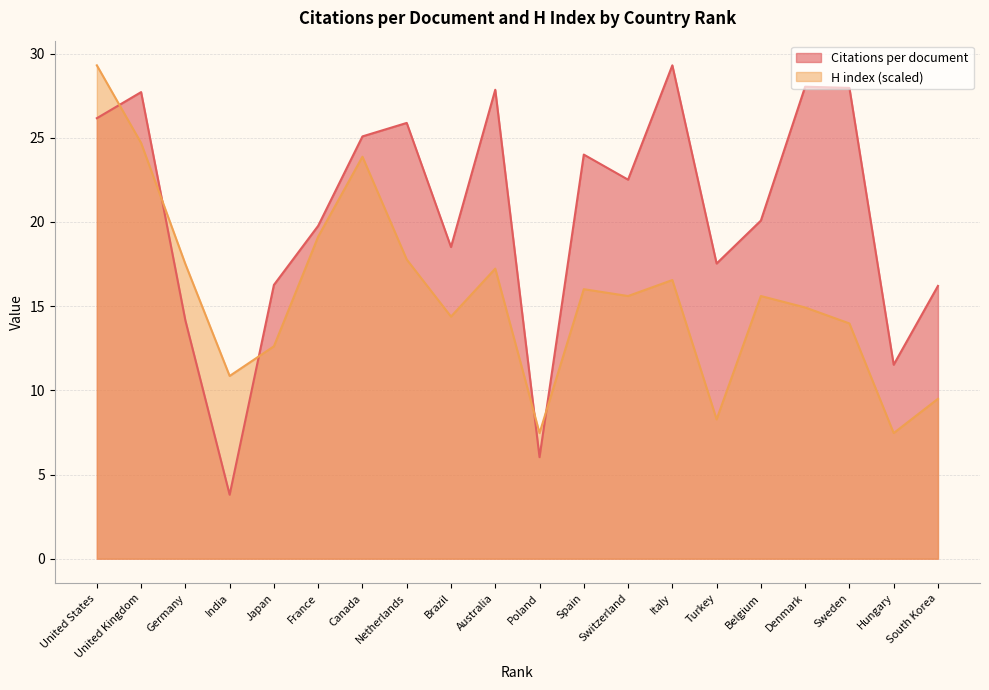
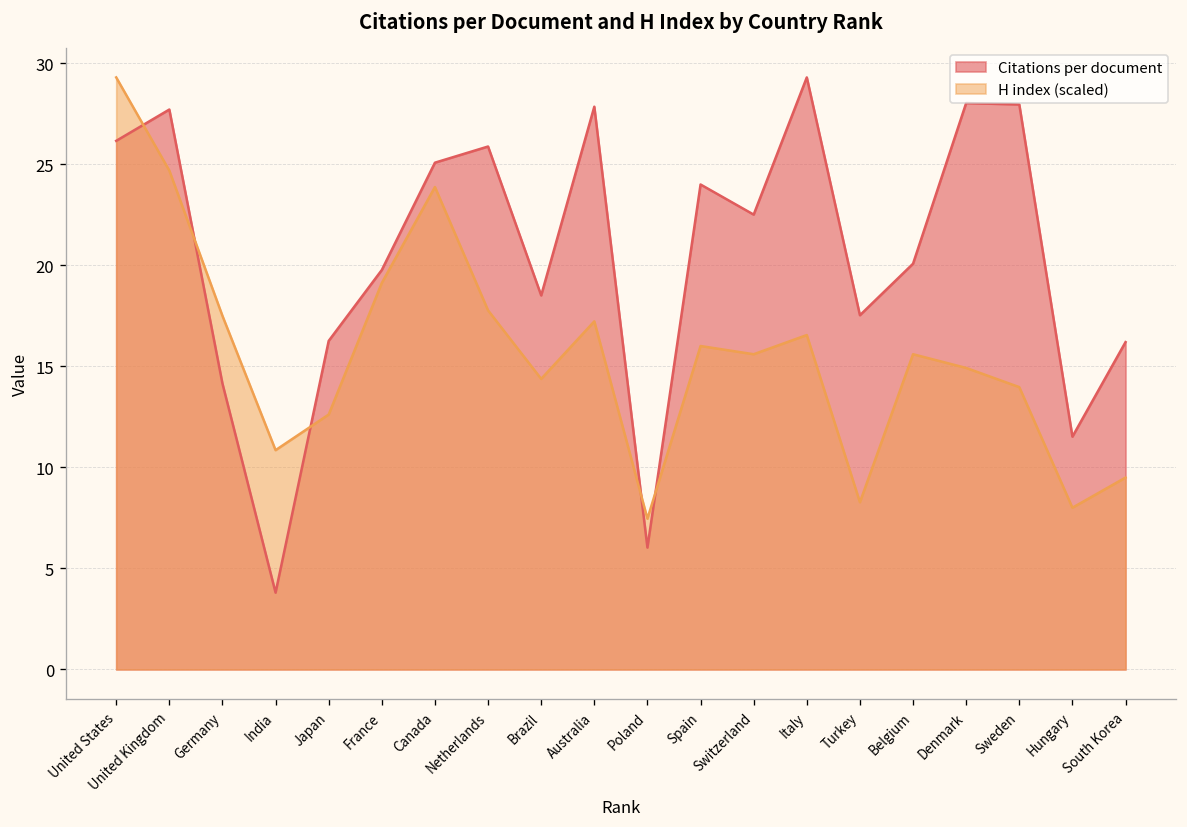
H index (scaled), Hungary: 7.5 -> 8.0
